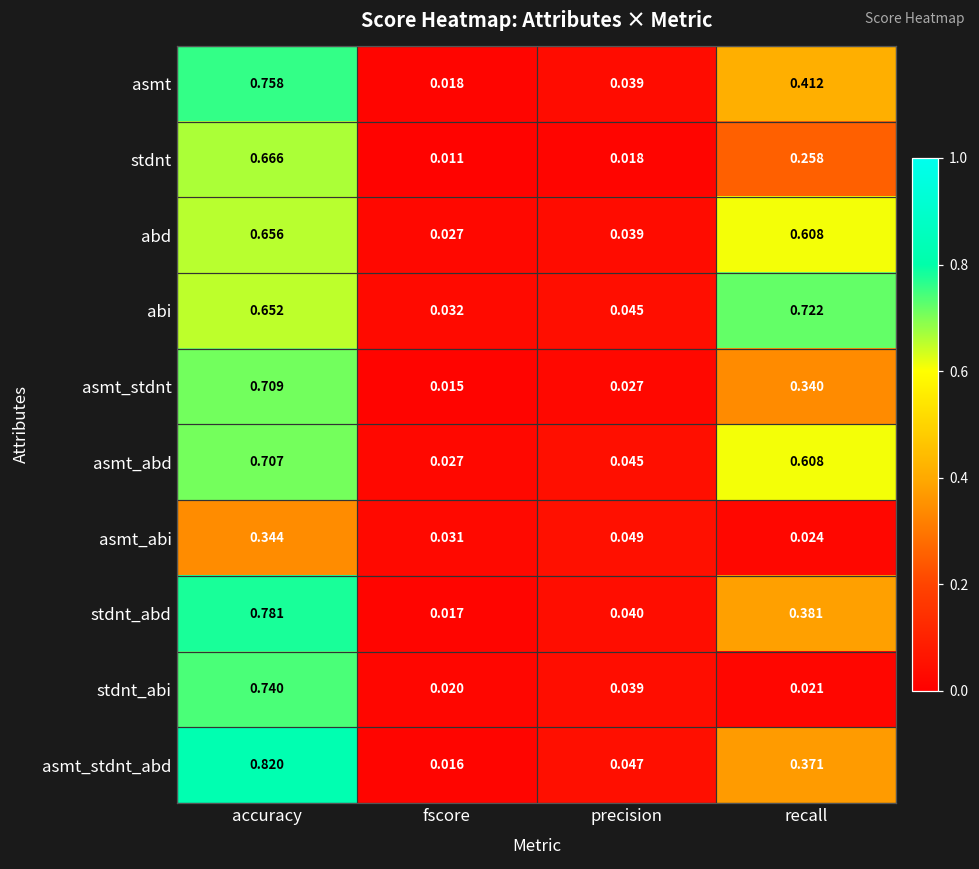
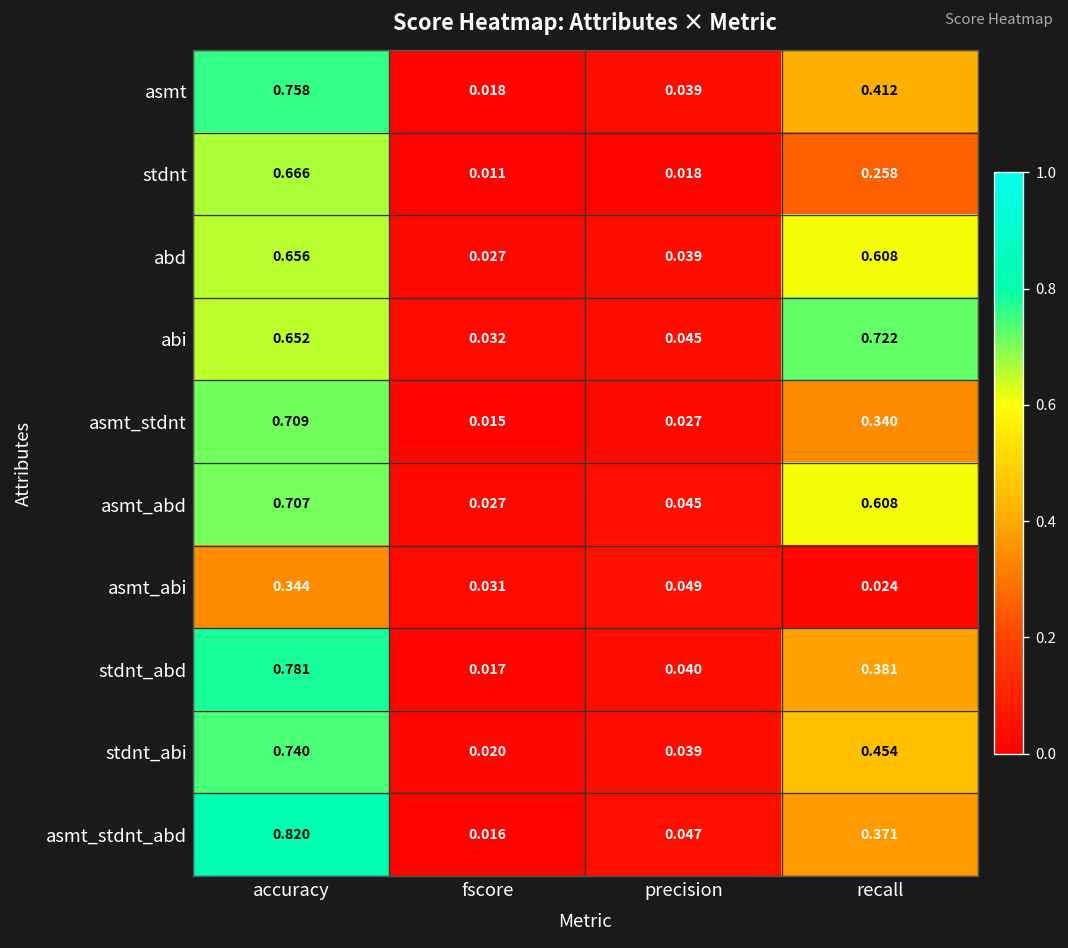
stdnt_abi, recall: 0.021 -> 0.454
